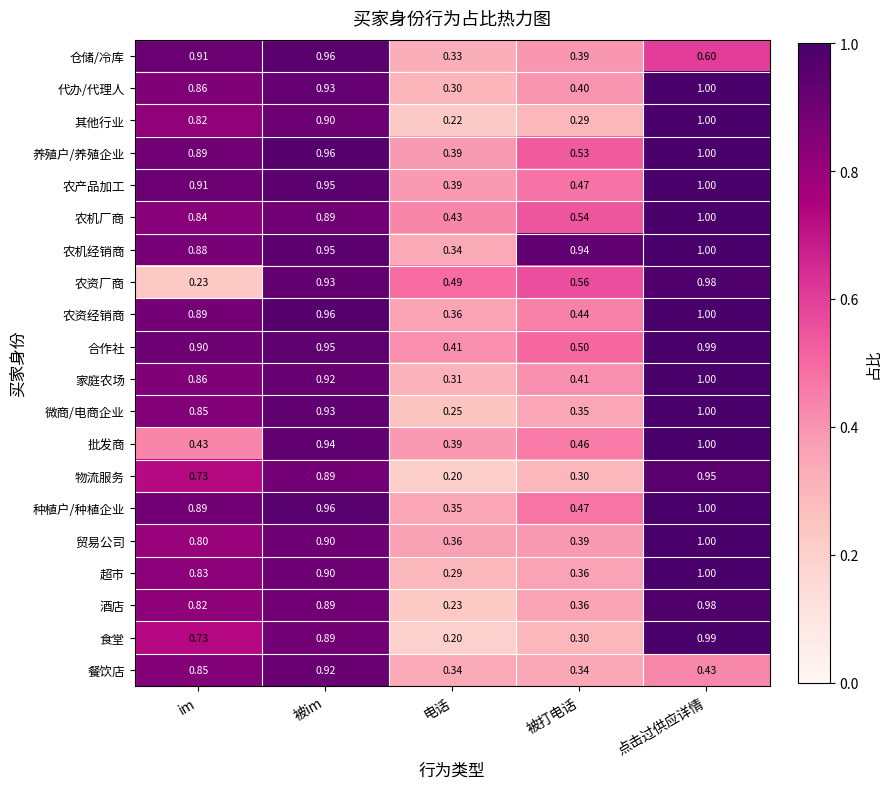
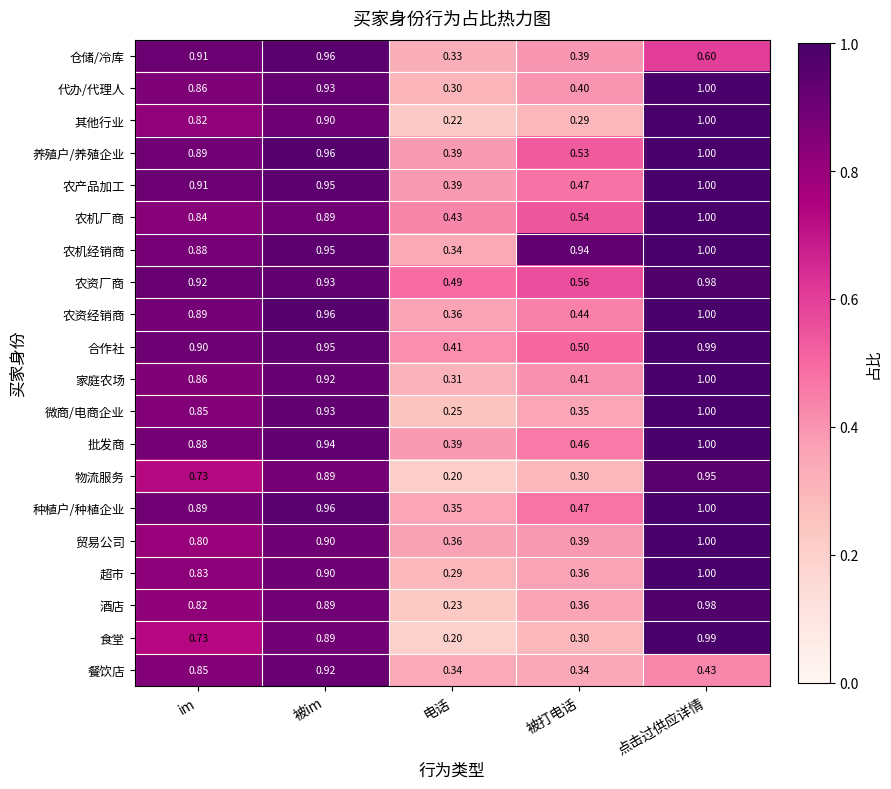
农资厂商, im: 0.23 -> 0.92
批发商, im: 0.43 -> 0.88
